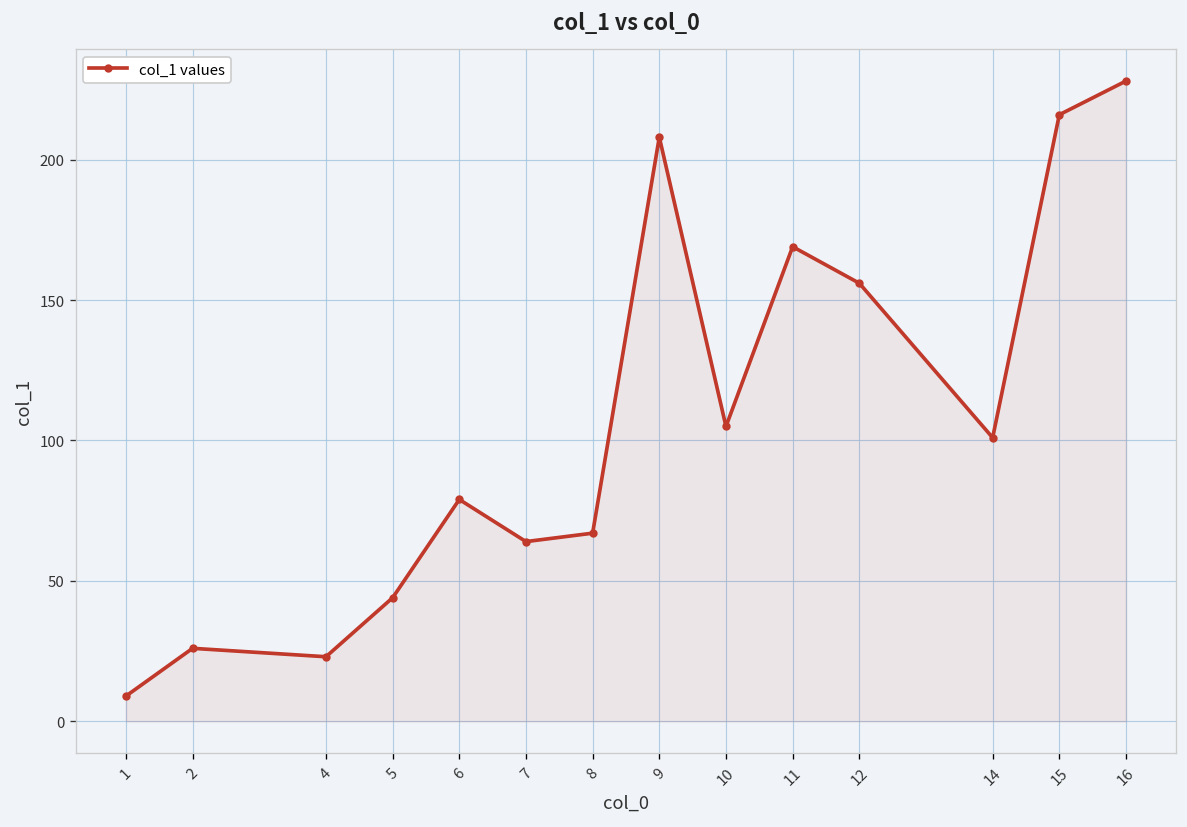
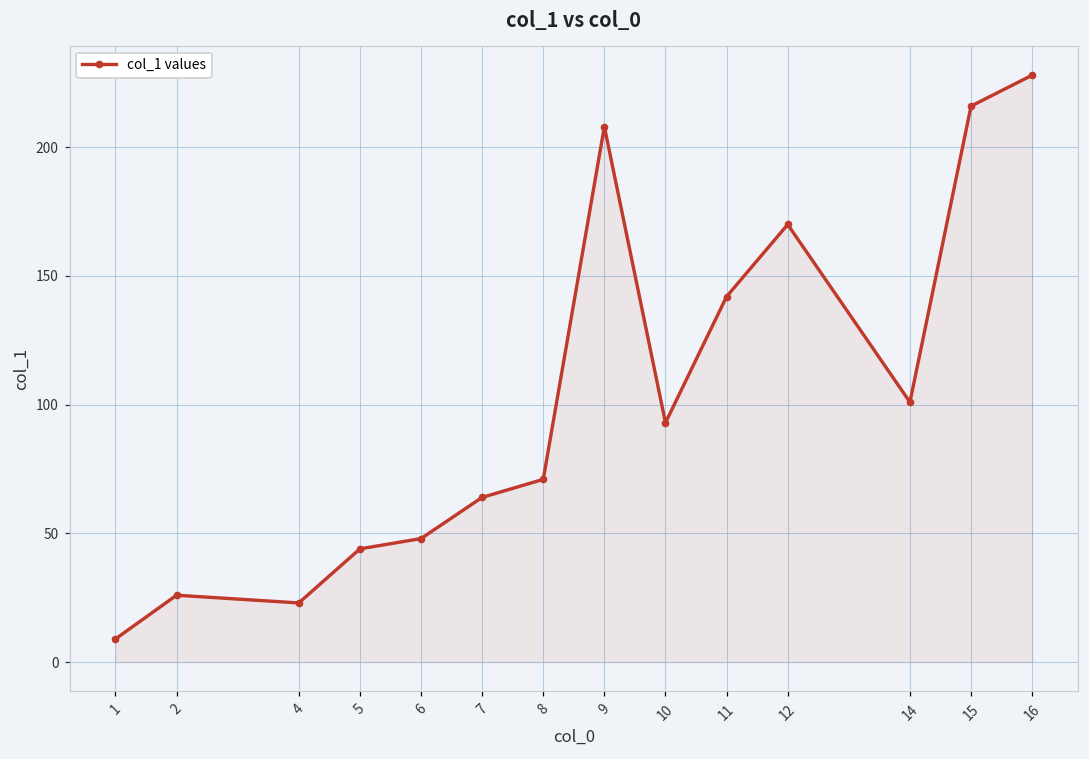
6: 79 -> 48
8: 67 -> 71
10: 105 -> 93
11: 169 -> 142
12: 156 -> 170
